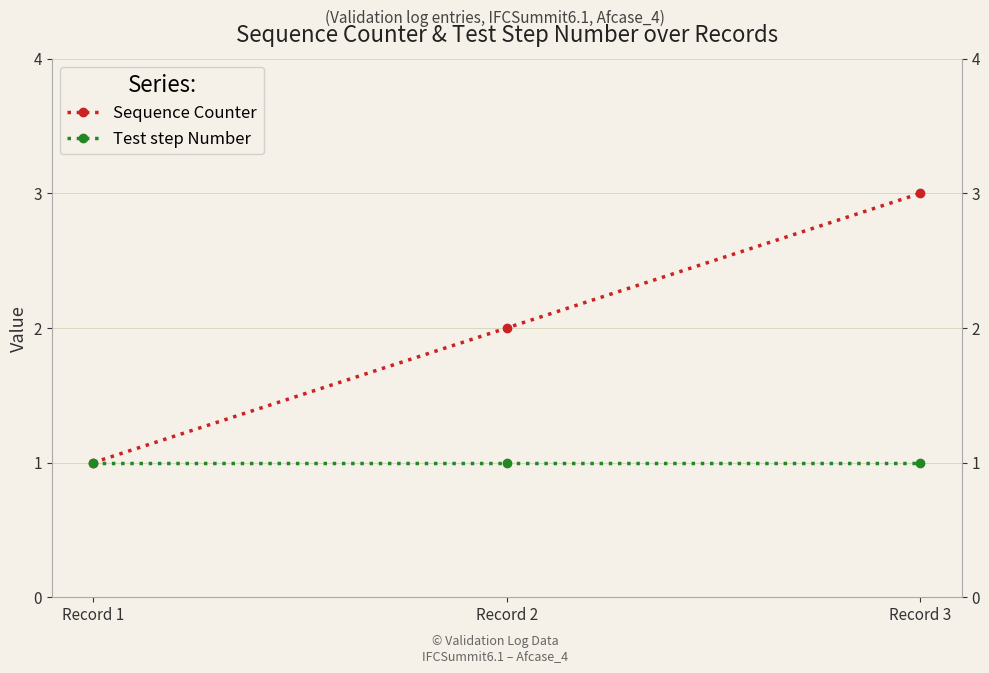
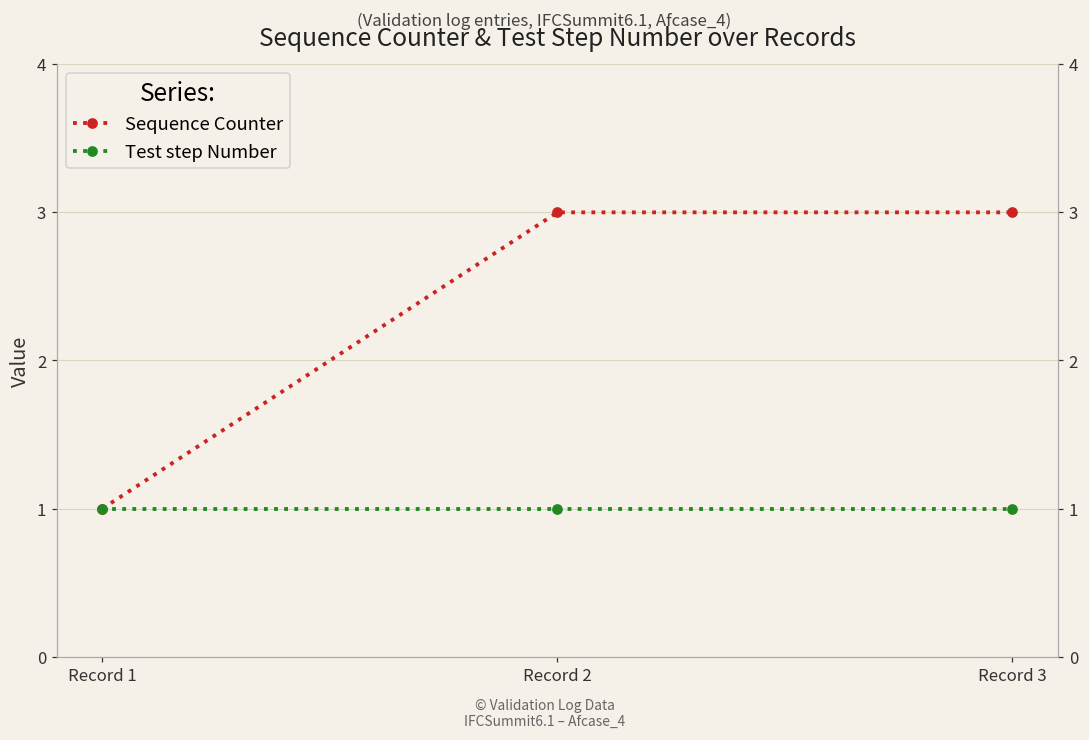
Sequence Counter, Record 2: 2 -> 3
